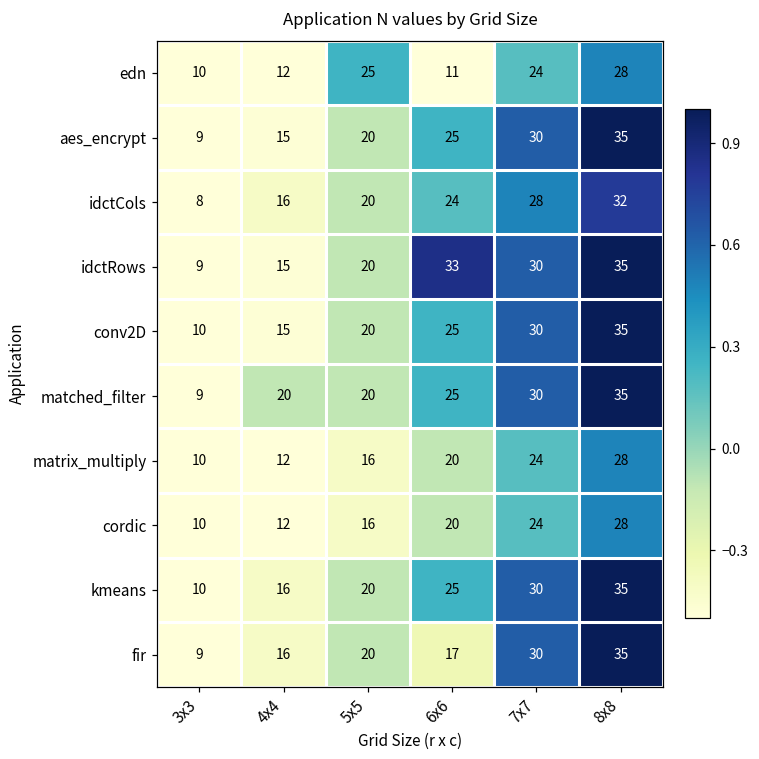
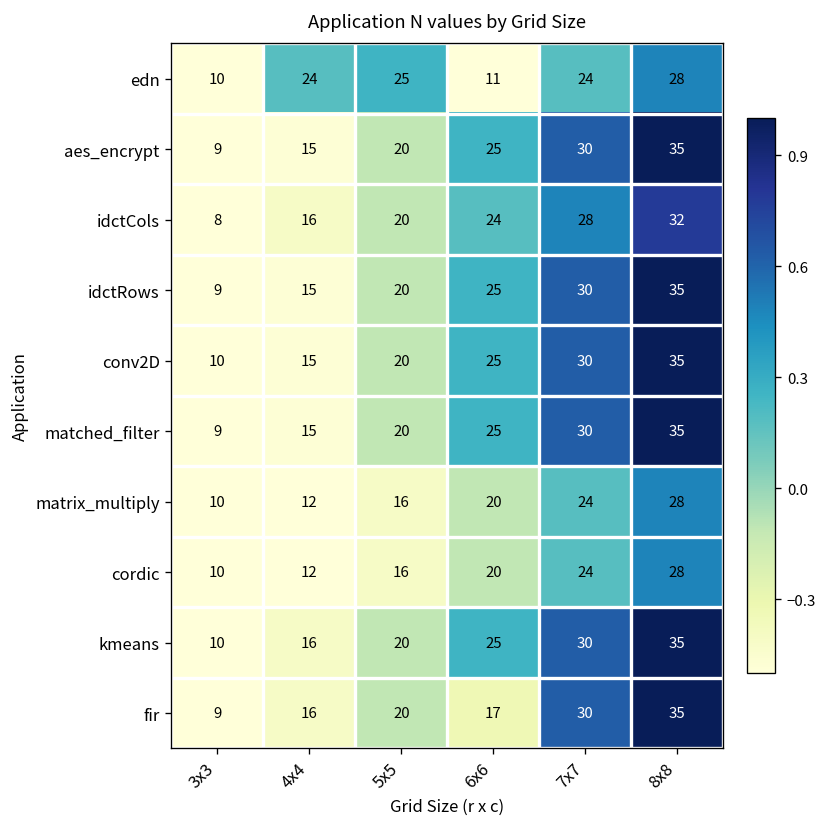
edn, 4x4: 12 -> 24
idctRows, 6x6: 33 -> 25
matched_filter, 4x4: 20 -> 15
